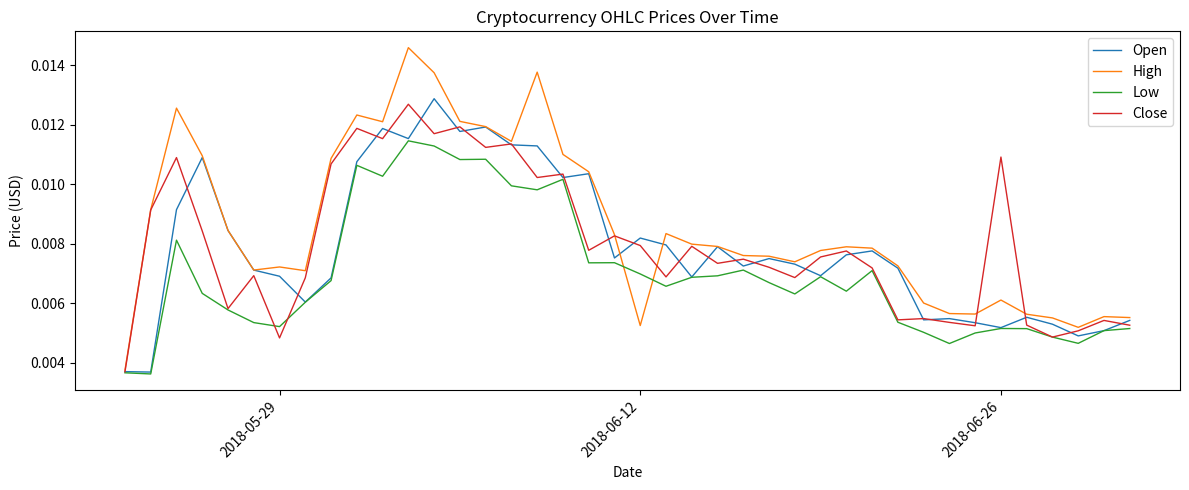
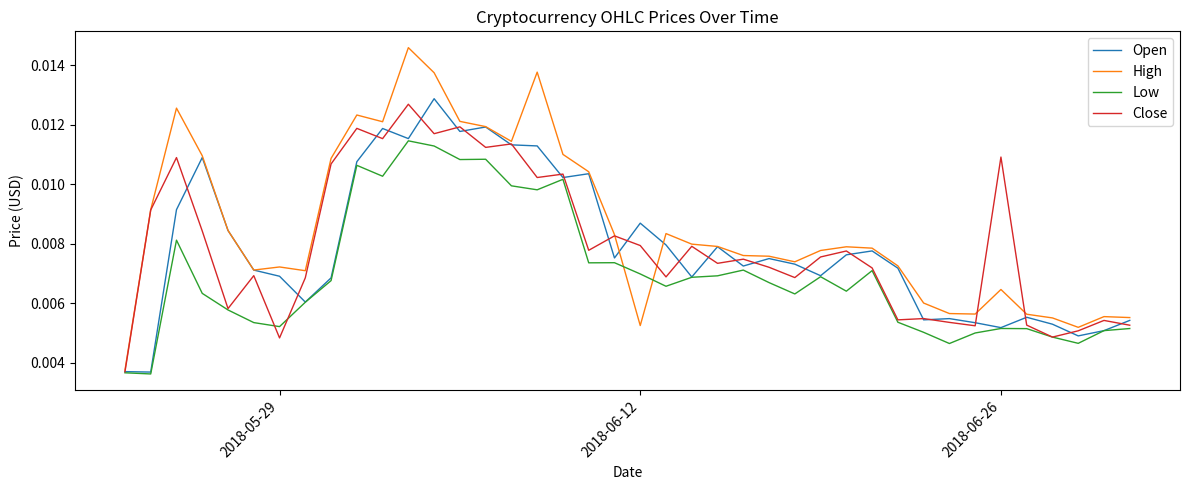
Open, 2018-06-12: 0.0082 -> 0.0087
High, 2018-06-26: 0.0061 -> 0.0065
